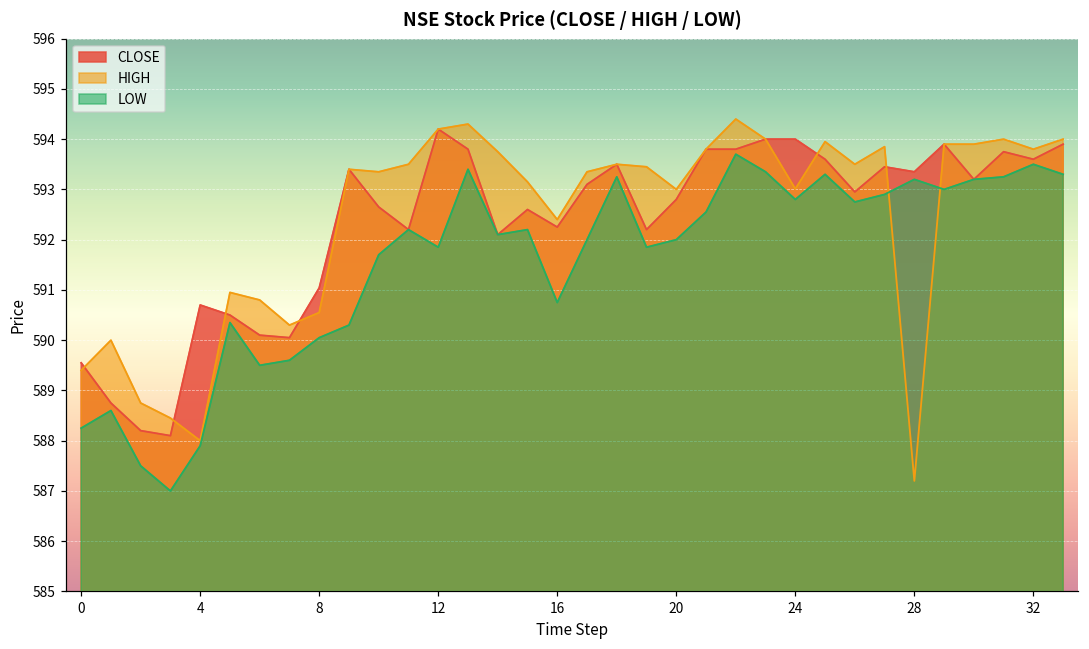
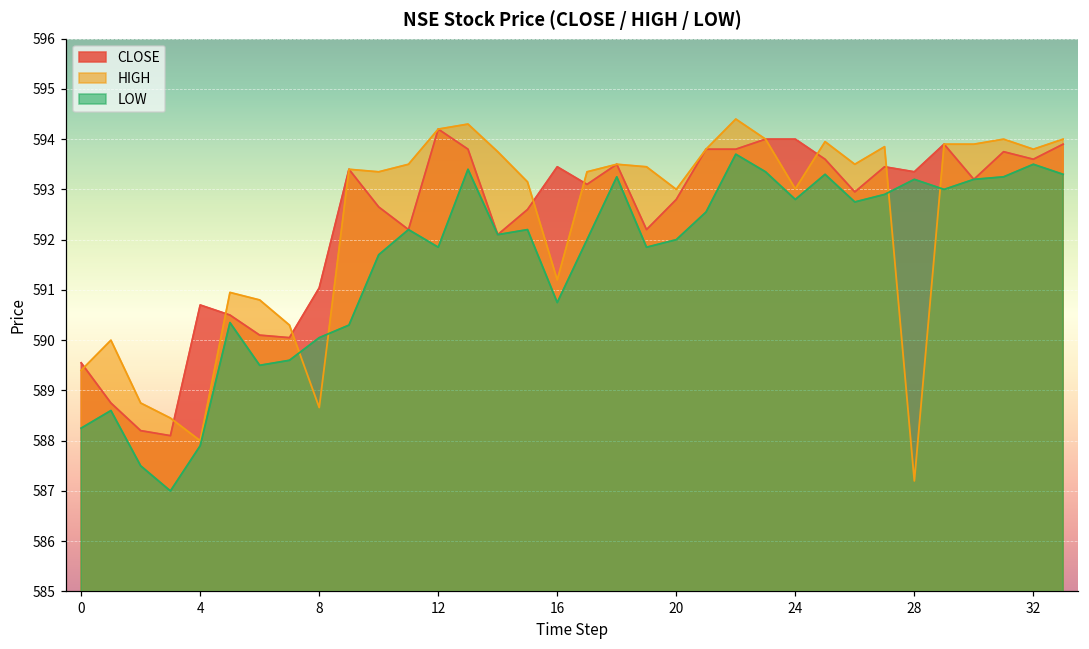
HIGH, 8: 590.6 -> 588.7
CLOSE, 16: 592.3 -> 593.5
HIGH, 16: 592.4 -> 591.2
